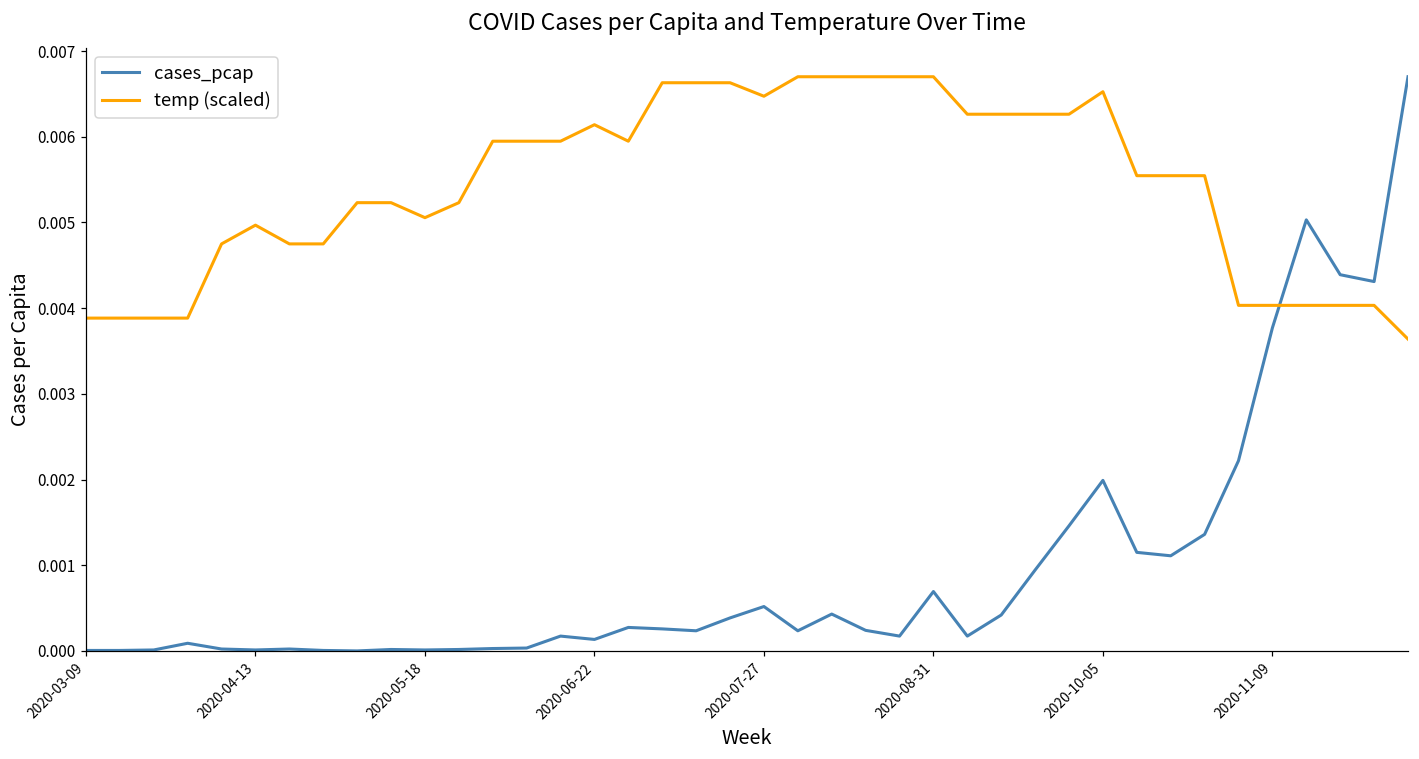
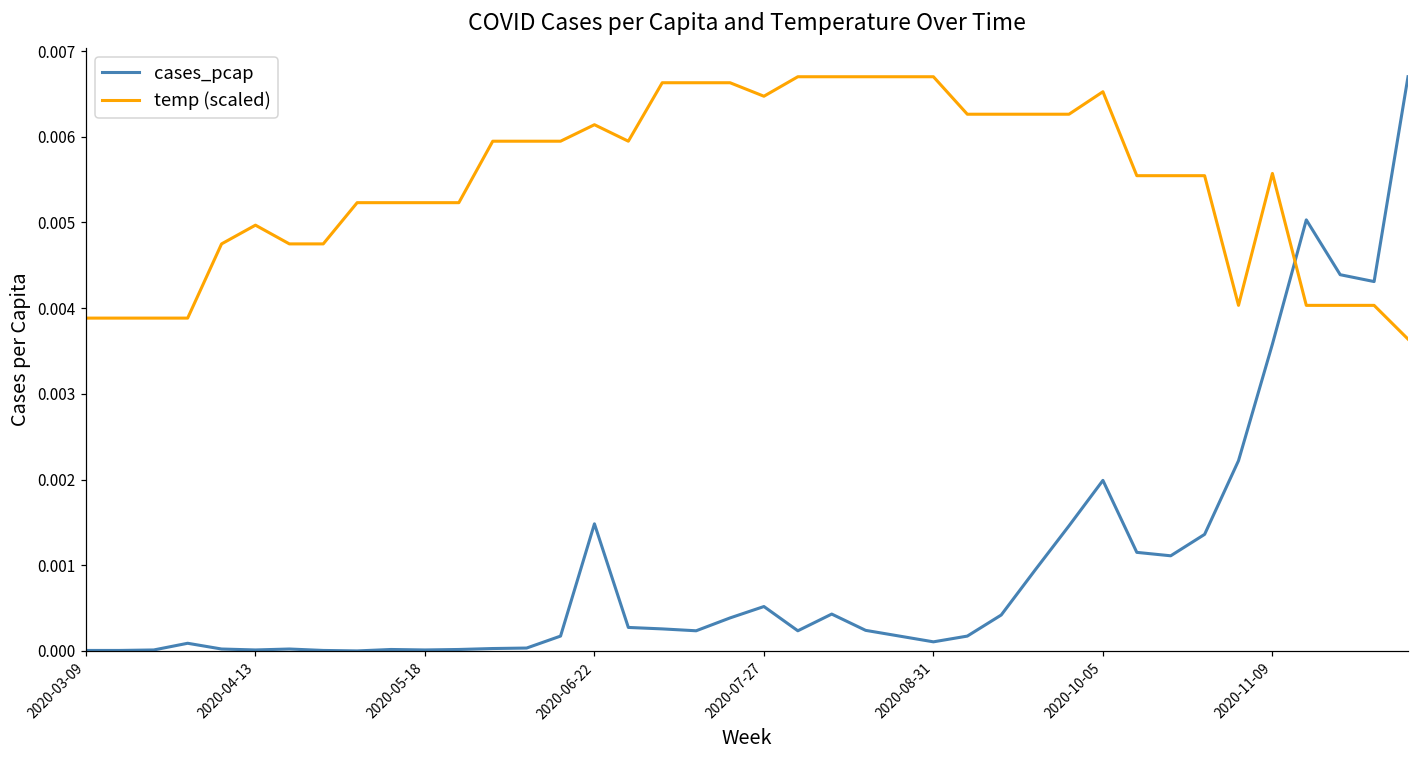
temp (scaled), 2020-05-18: 0.0051 -> 0.0052
cases_pcap, 2020-06-22: 0.0001 -> 0.0015
cases_pcap, 2020-08-31: 0.0007 -> 0.0001
cases_pcap, 2020-11-09: 0.0038 -> 0.0036
temp (scaled), 2020-11-09: 0.0040 -> 0.0056
